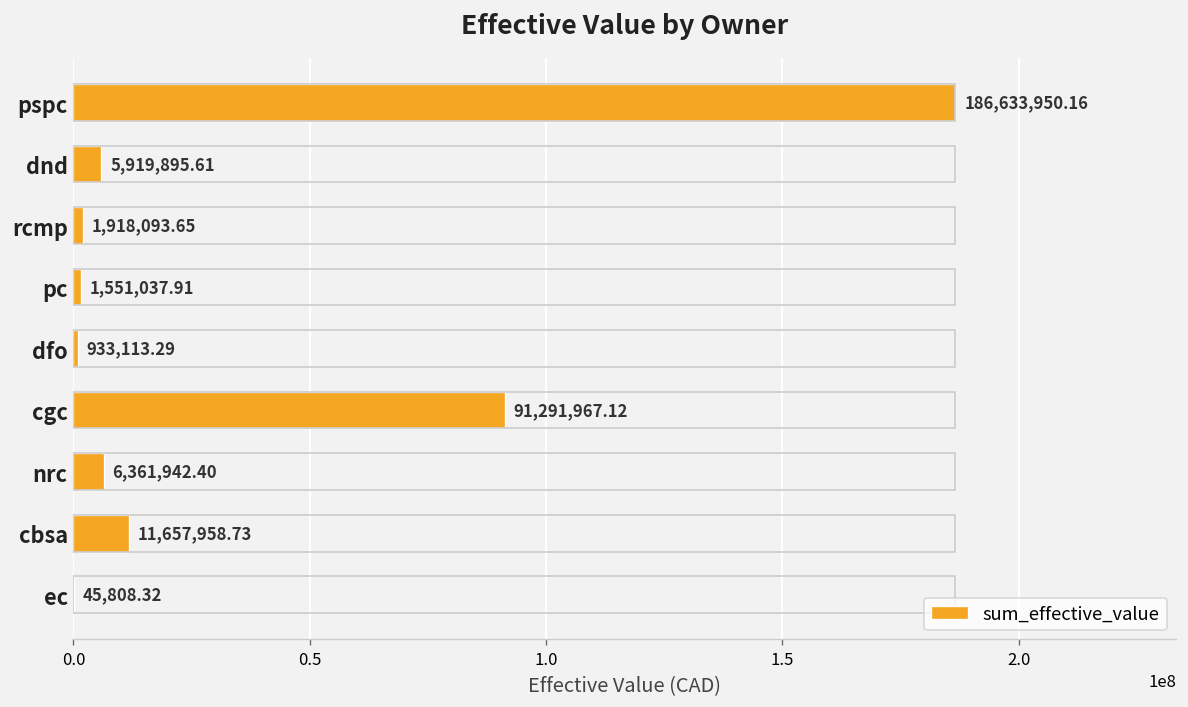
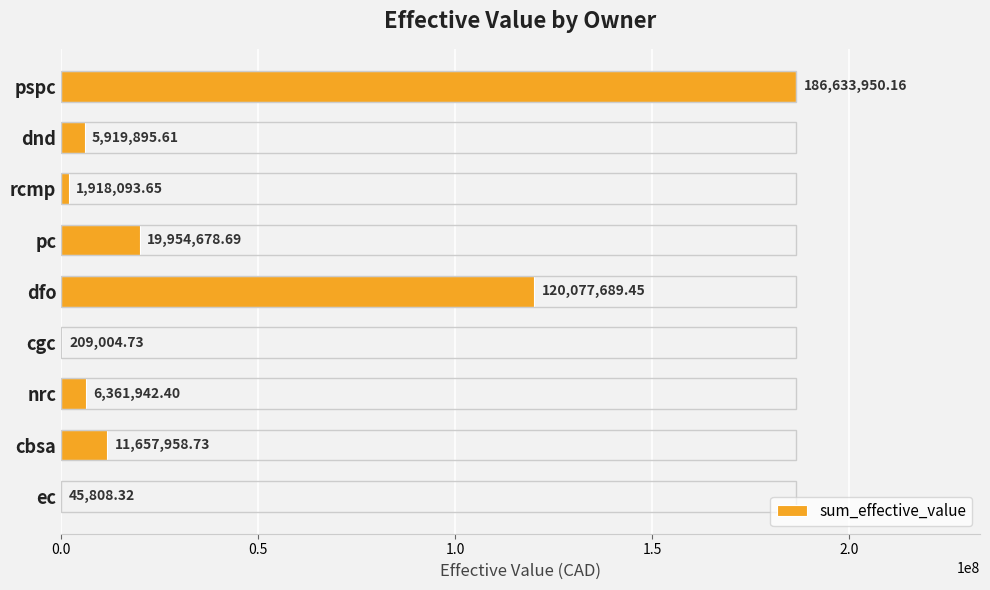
pc: 1,551,037.91 -> 19,954,678.69
dfo: 933,113.29 -> 120,077,689.45
cgc: 91,291,967.12 -> 209,004.73
